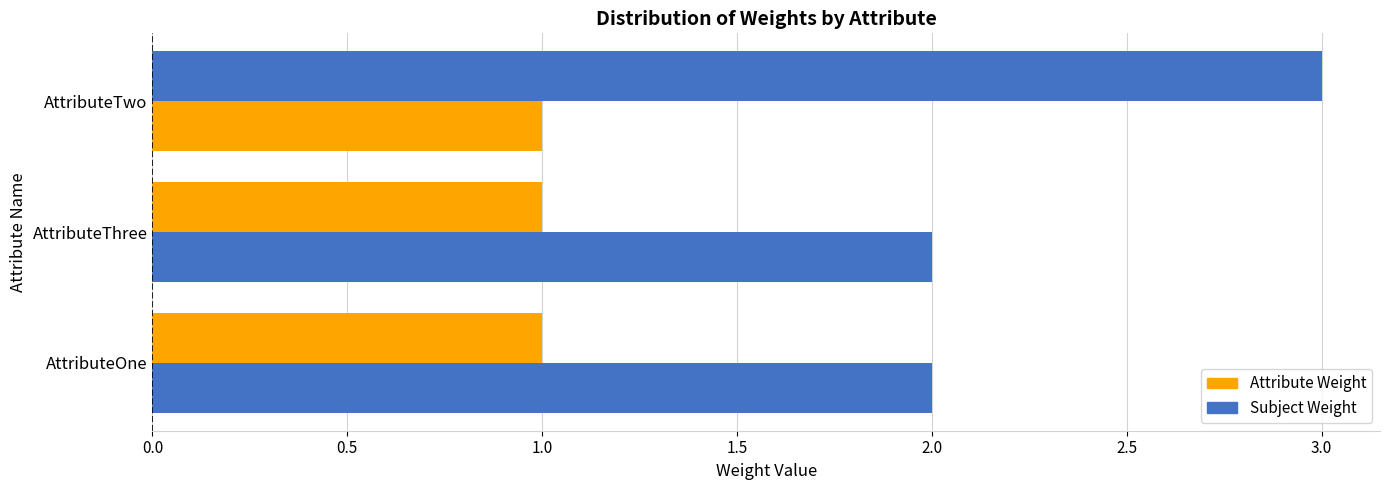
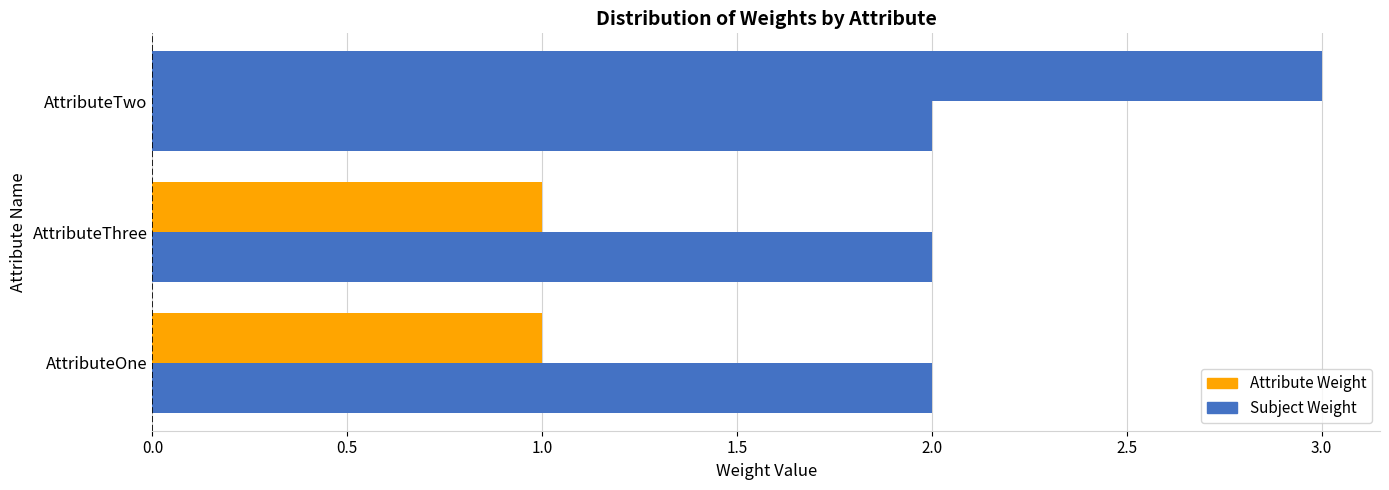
Subject Weight, AttributeTwo: 1 -> 2
